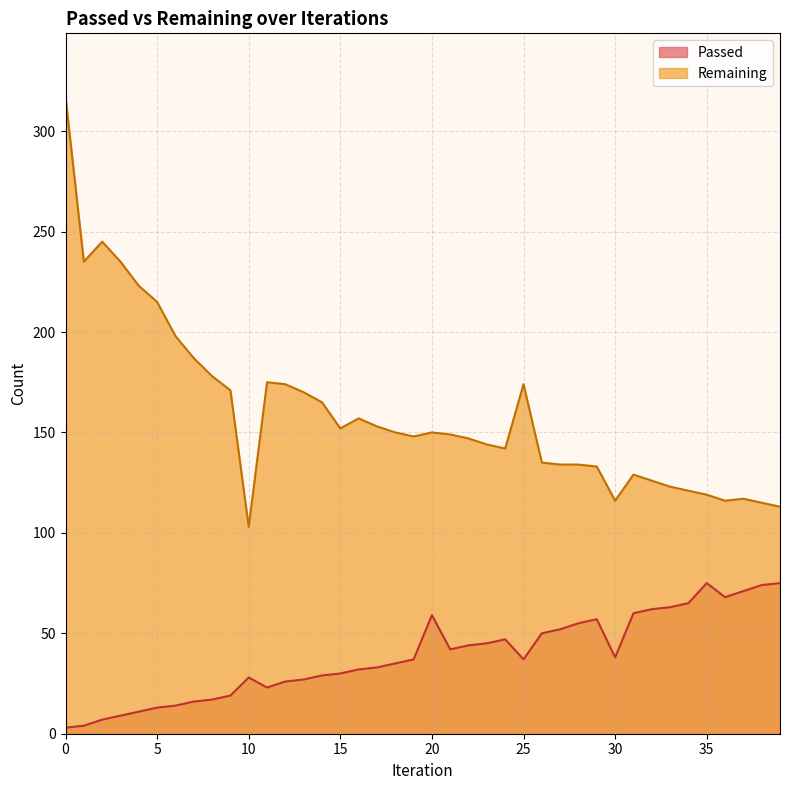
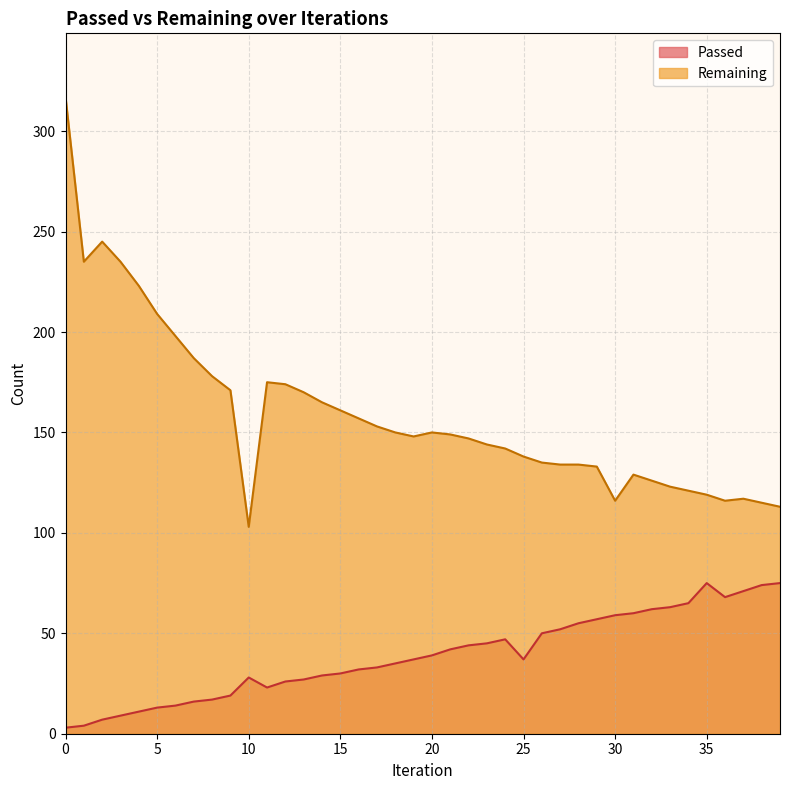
Remaining, 5: 215 -> 209
Remaining, 15: 152 -> 161
Passed, 20: 59 -> 39
Remaining, 25: 174 -> 138
Passed, 30: 38 -> 59
